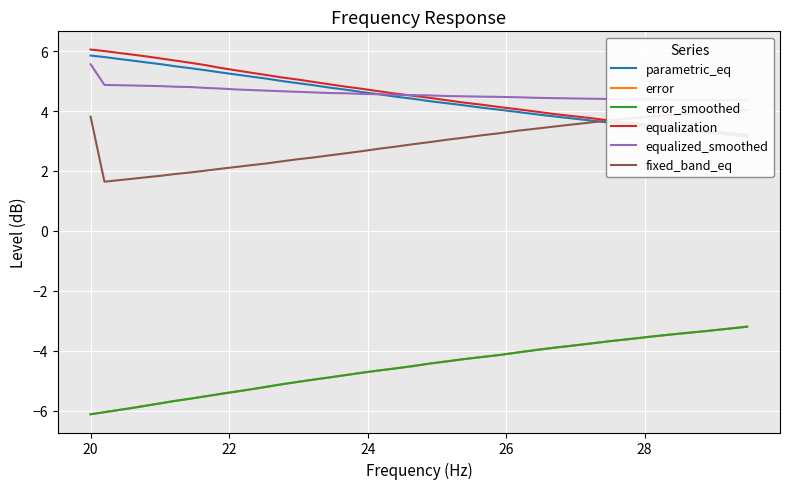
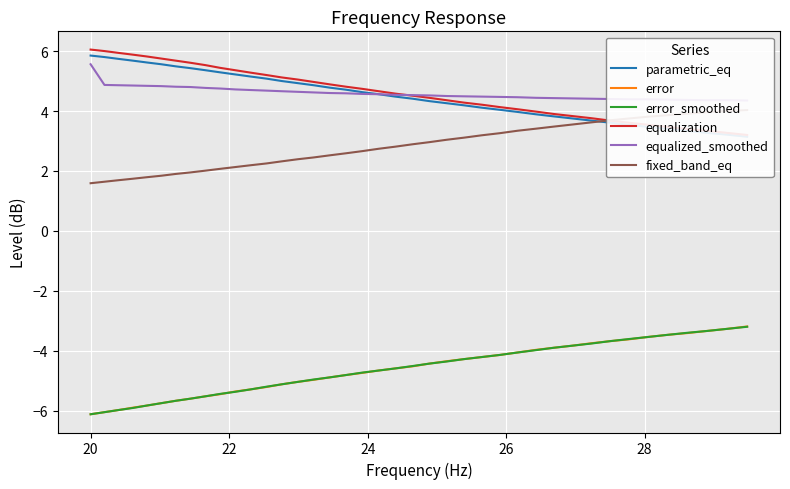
fixed_band_eq, 20: 3.8 -> 1.6
